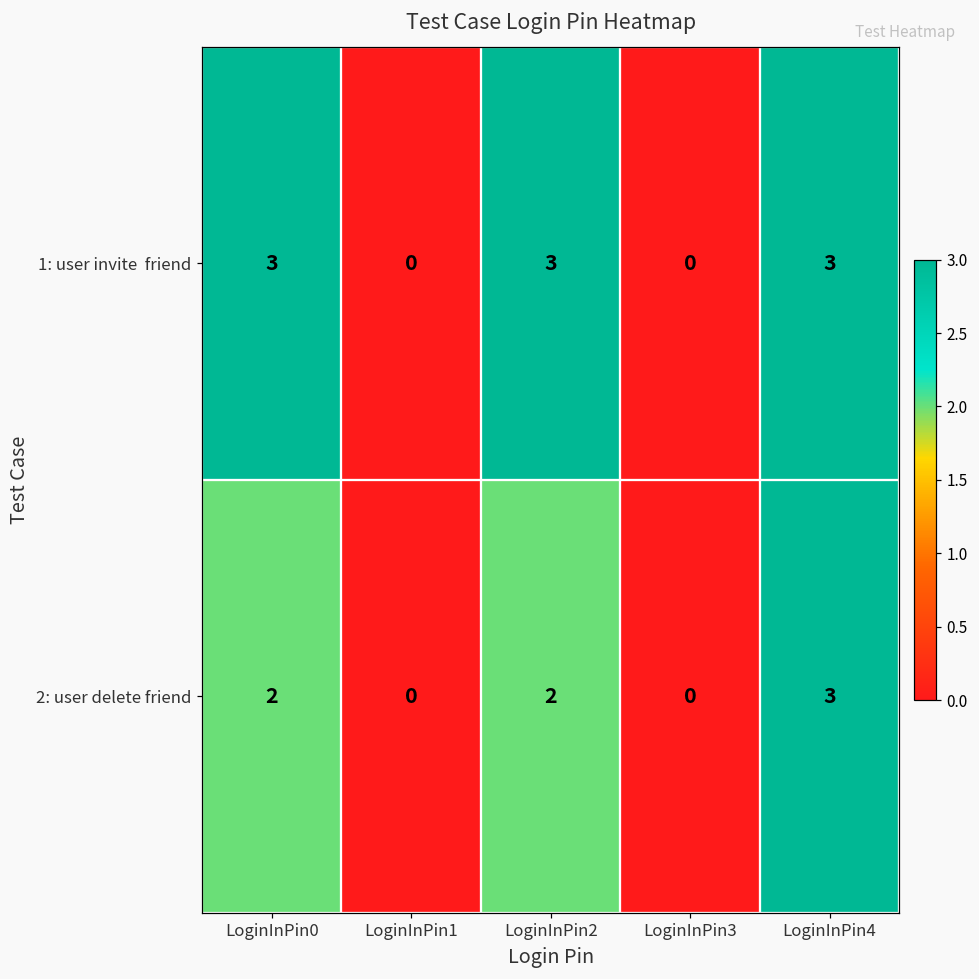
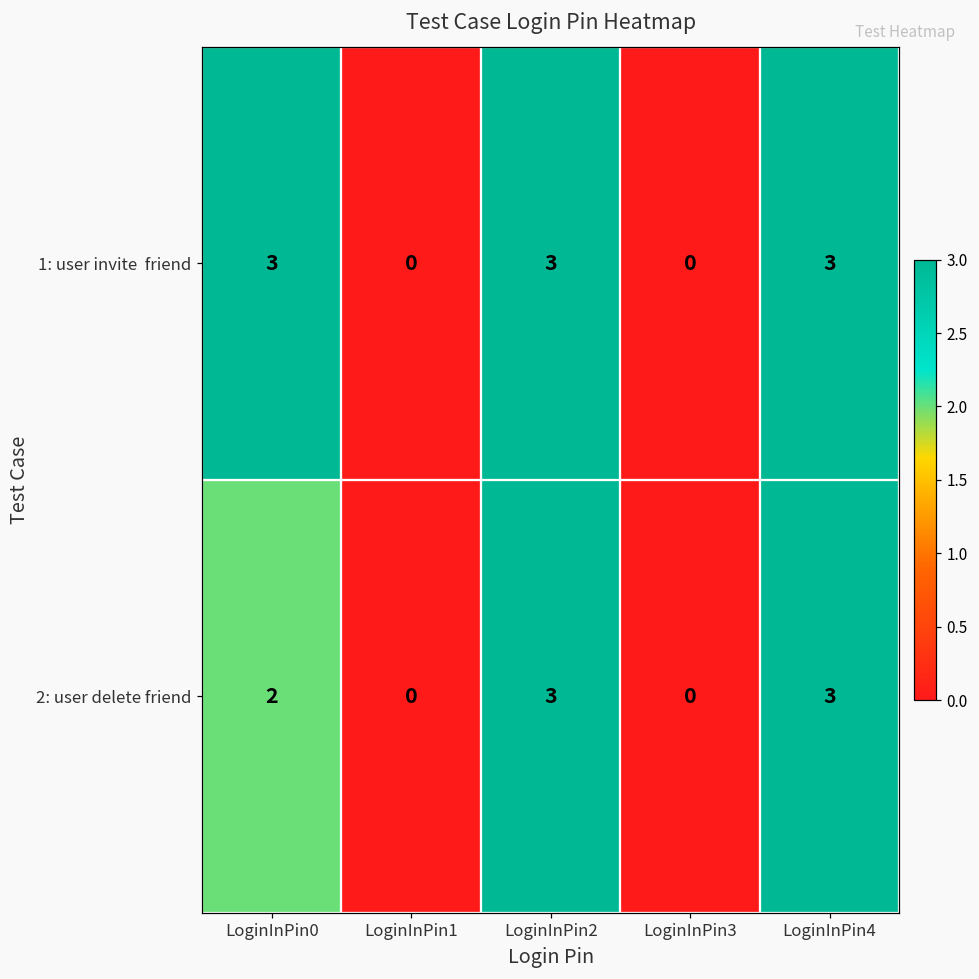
2: user delete friend, LoginInPin2: 2 -> 3
